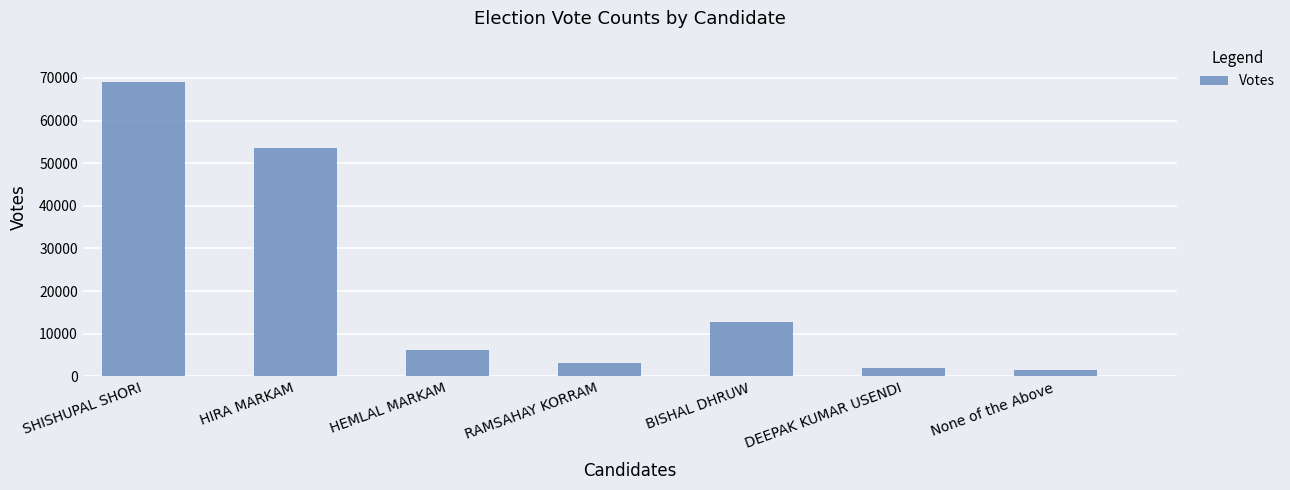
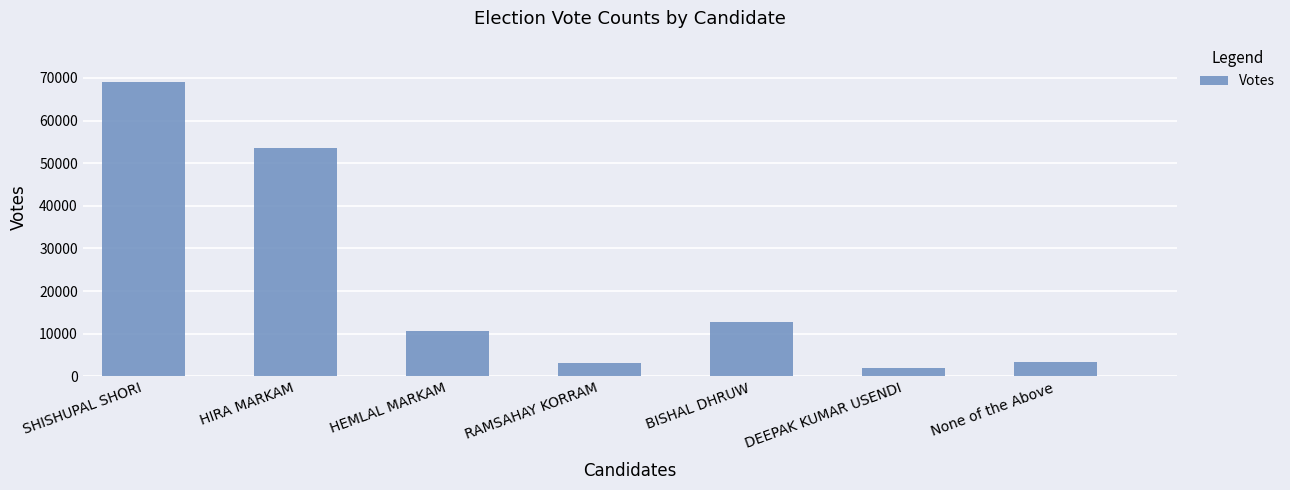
HEMLAL MARKAM: 6000 -> 11000
None of the Above: 1000 -> 3000
